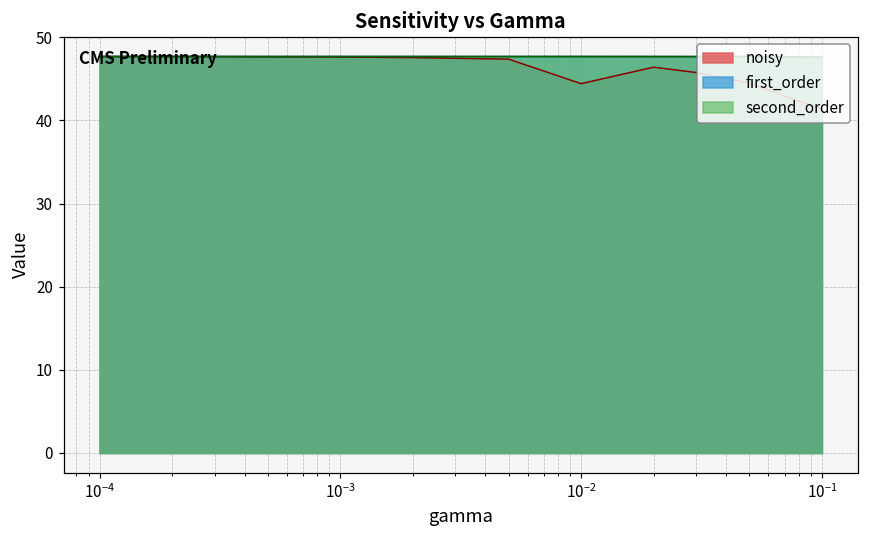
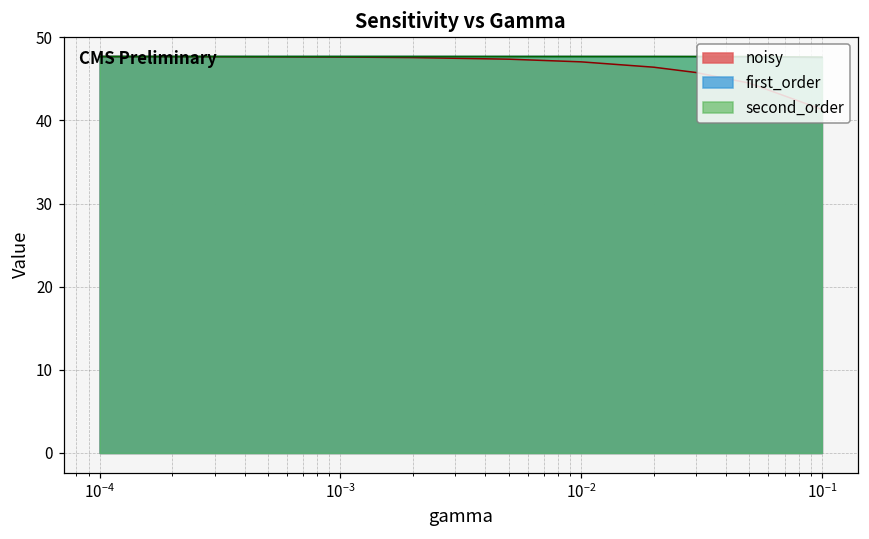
noisy, 10^-2: 44 -> 47
